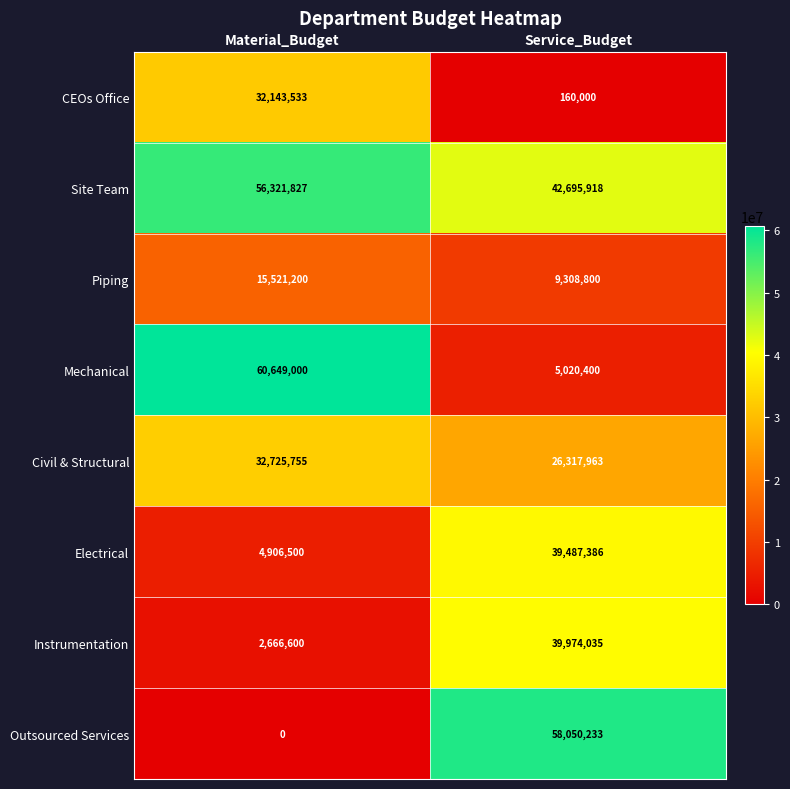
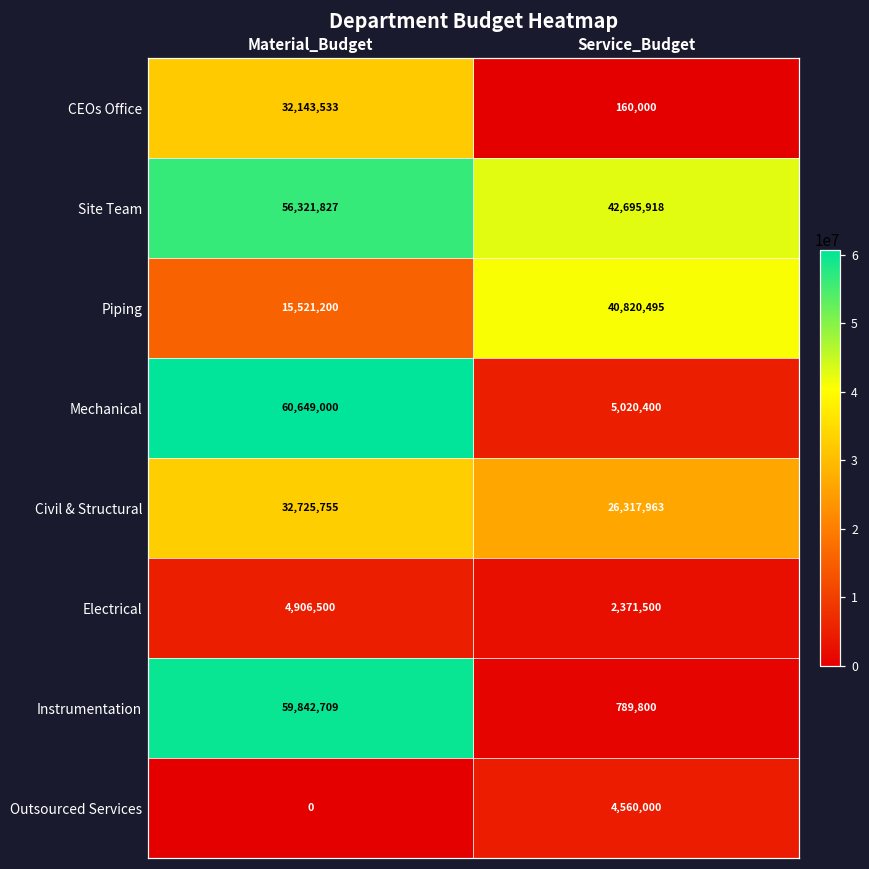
Piping, Service_Budget: 9,308,800 -> 40,820,495
Electrical, Service_Budget: 39,487,386 -> 2,371,500
Instrumentation, Material_Budget: 2,666,600 -> 59,842,709
Instrumentation, Service_Budget: 39,974,035 -> 789,800
Outsourced Services, Service_Budget: 58,050,233 -> 4,560,000
